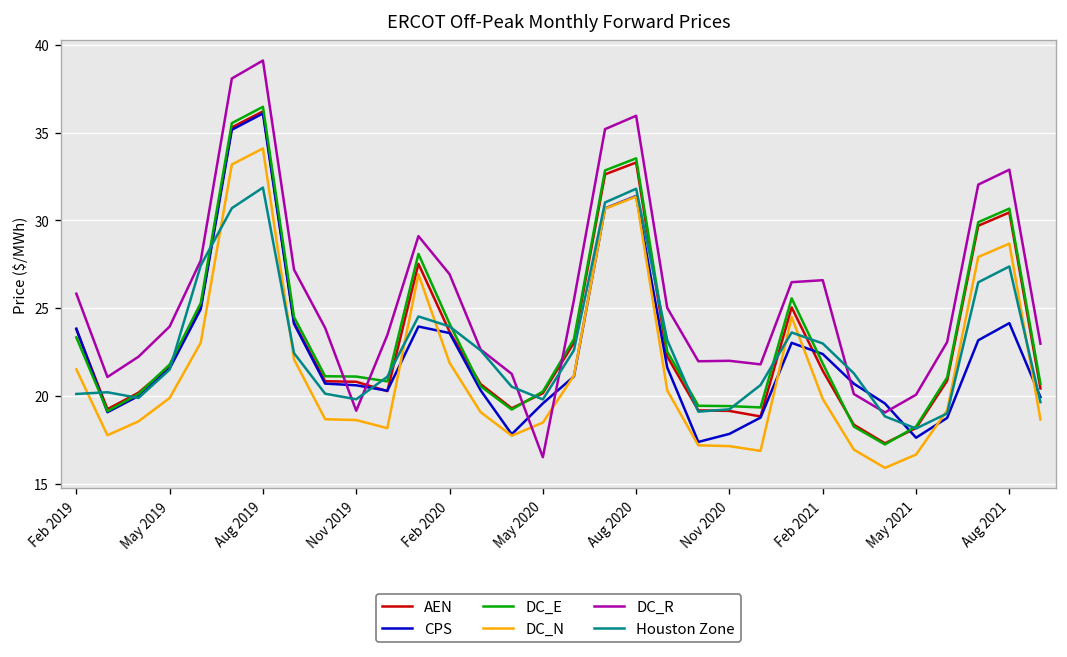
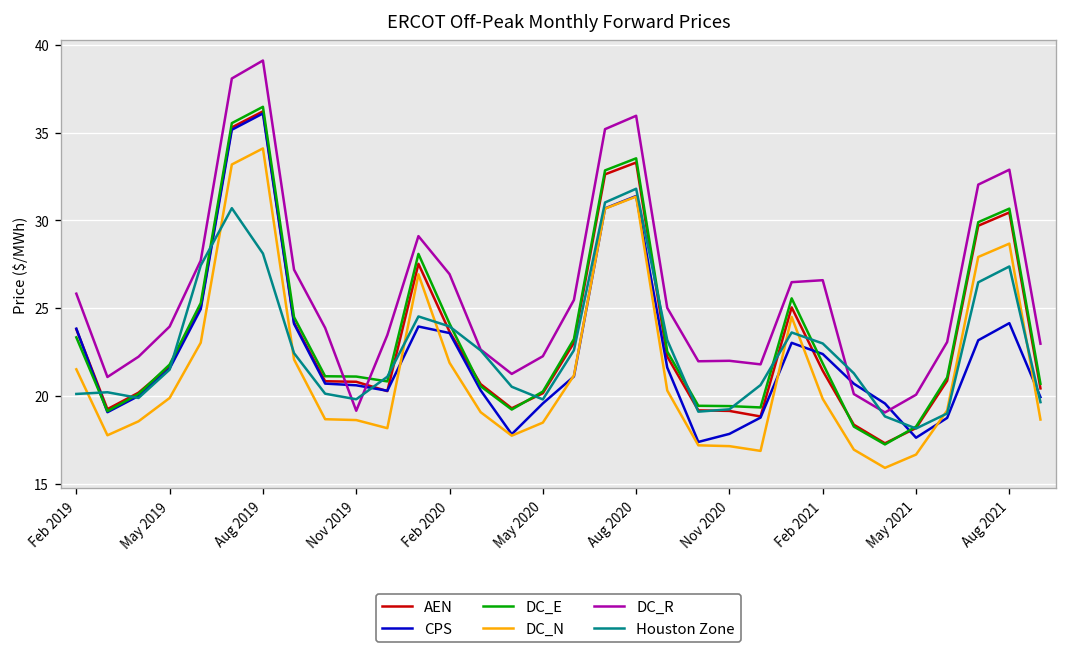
Houston Zone, Aug 2019: 31.9 -> 28.1
DC_R, May 2020: 16.5 -> 22.3
